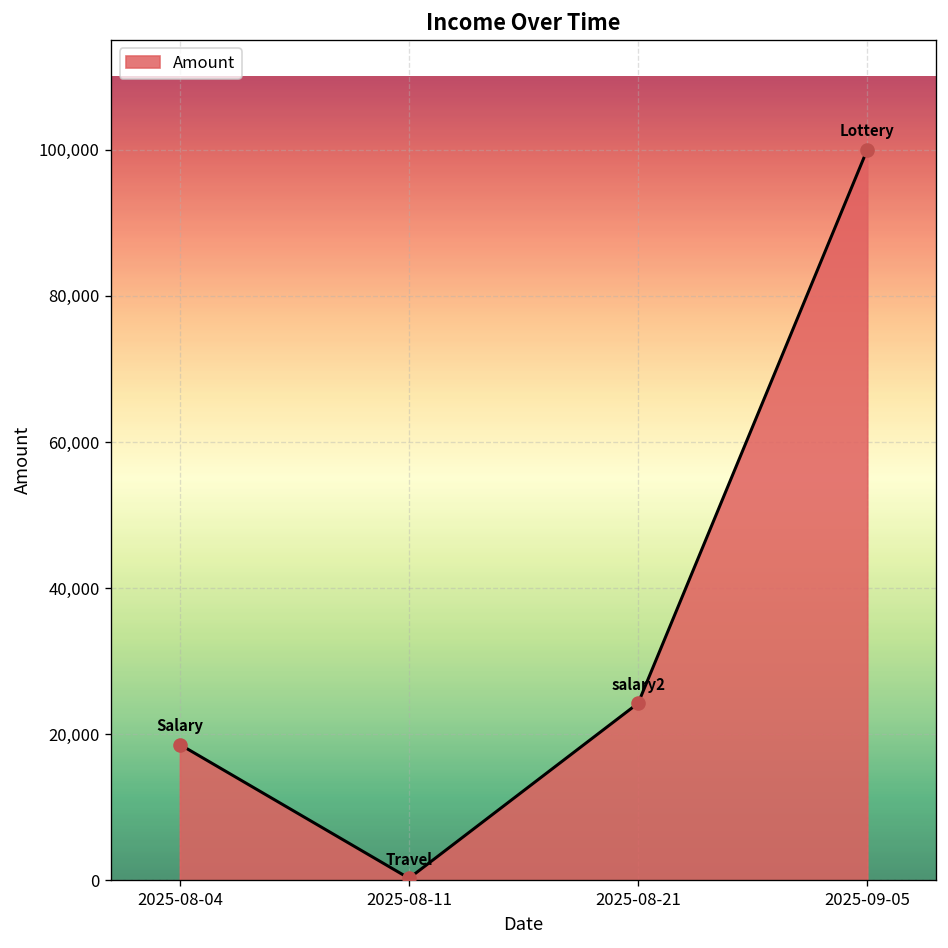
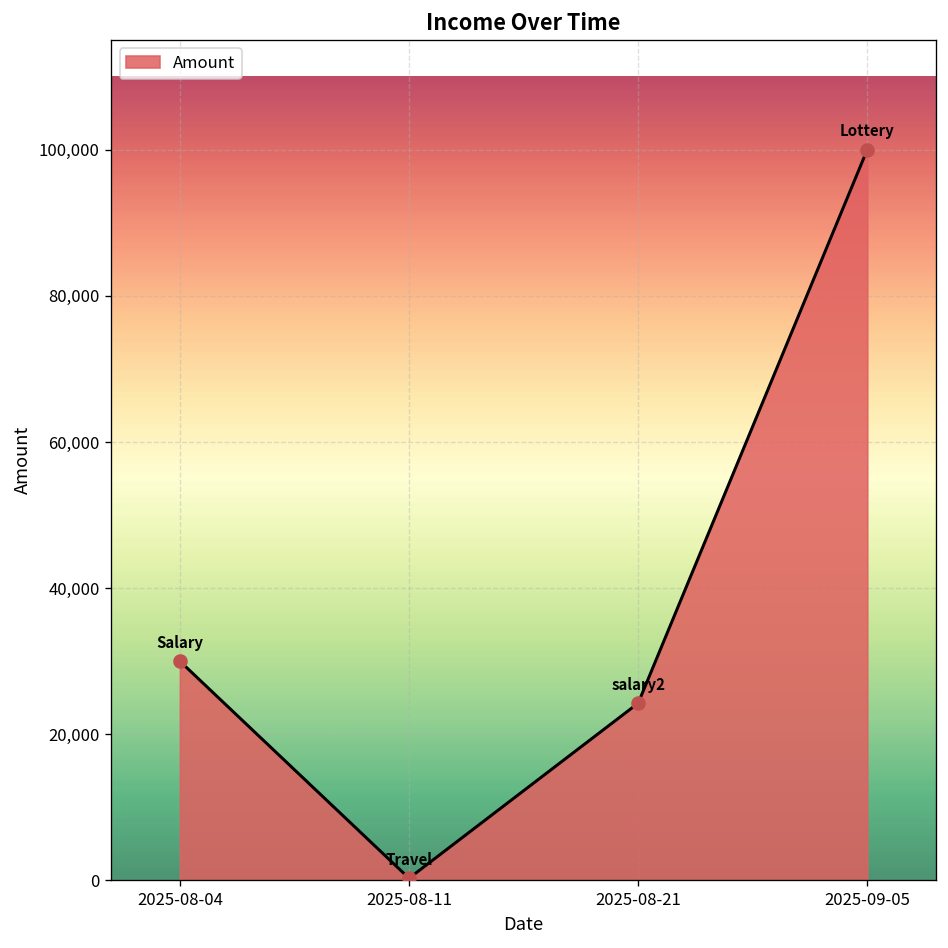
2025-08-04: 19,000 -> 30,000
